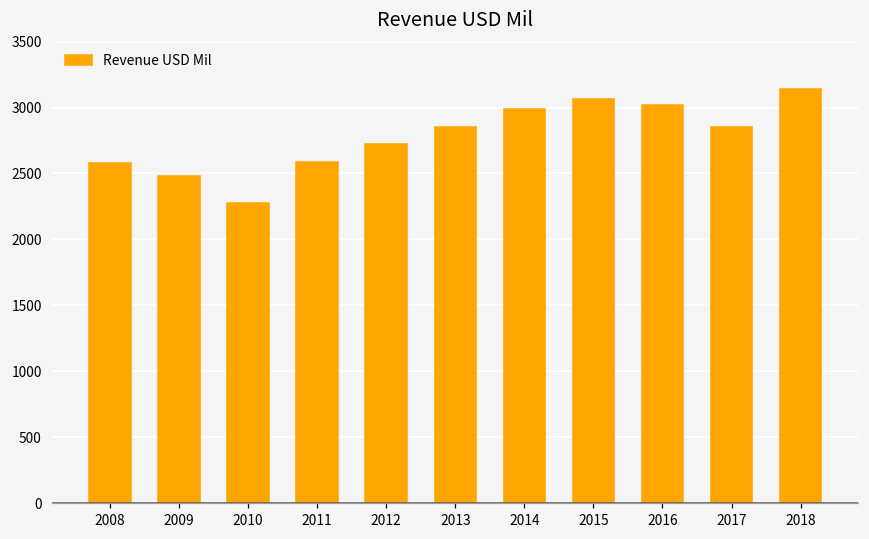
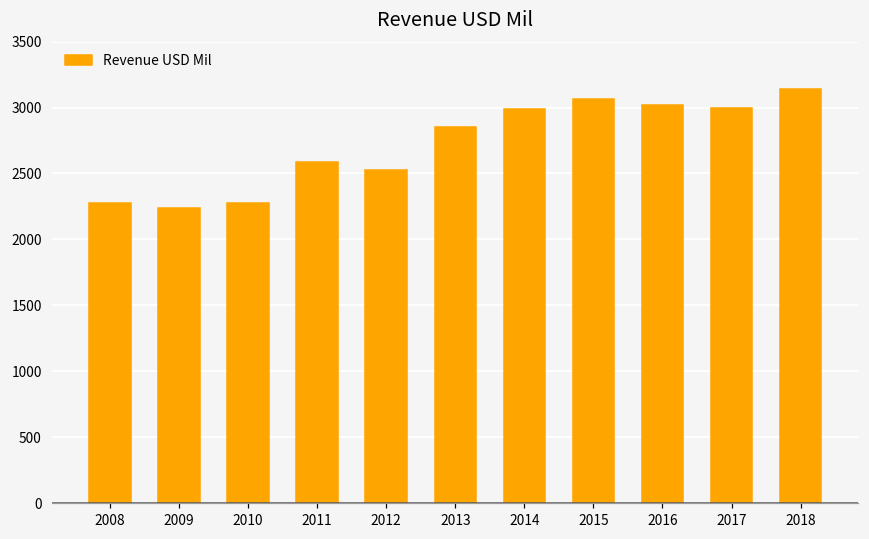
2008: 2580 -> 2280
2009: 2480 -> 2240
2012: 2720 -> 2520
2017: 2860 -> 2990
